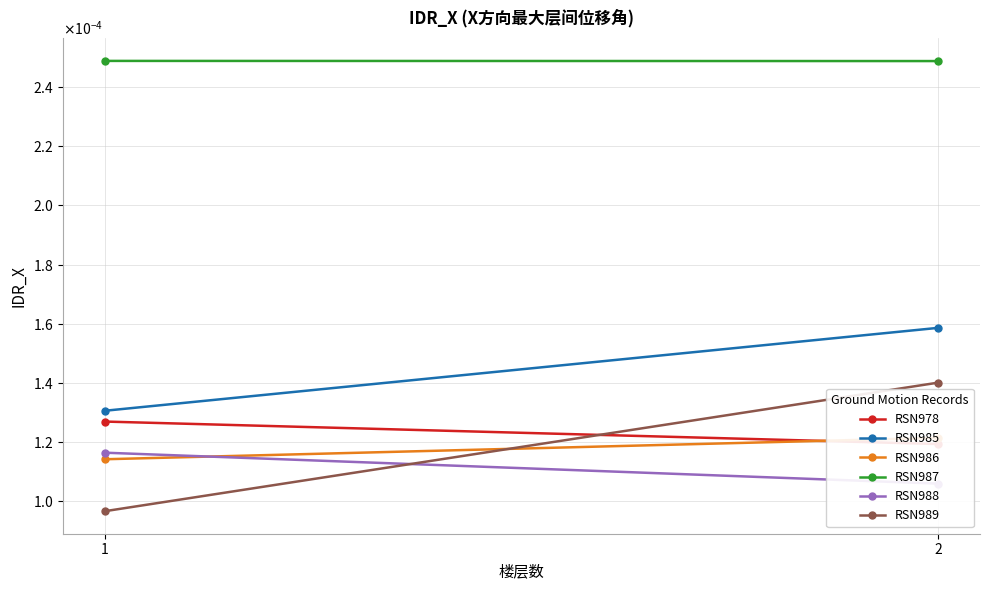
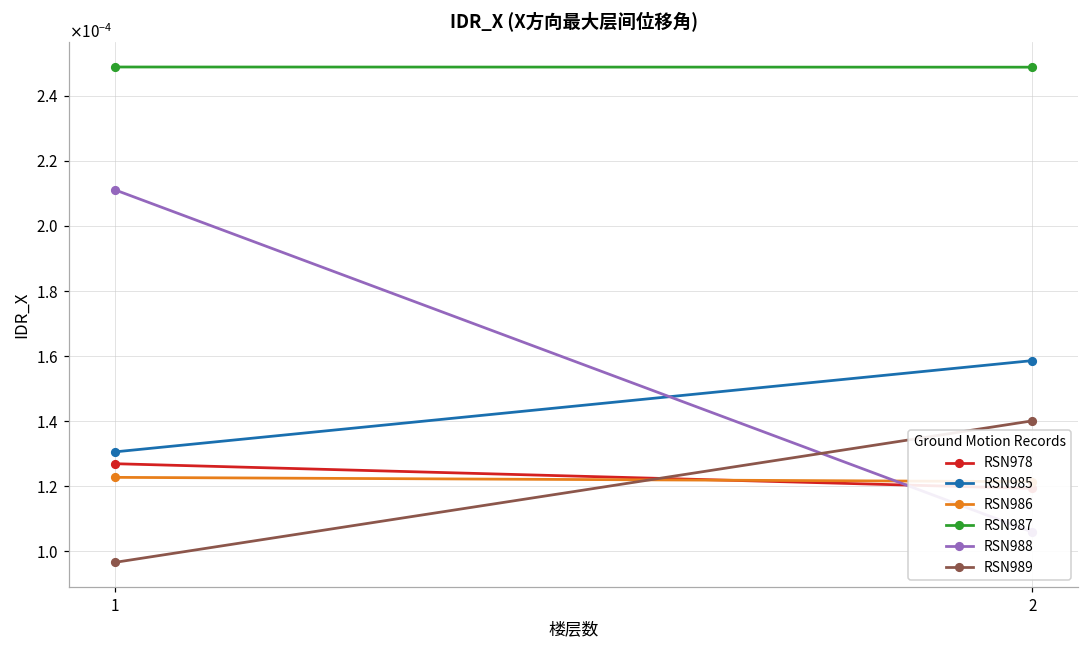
RSN986, 1: 0.000114 -> 0.000123
RSN988, 1: 0.000116 -> 0.000211
